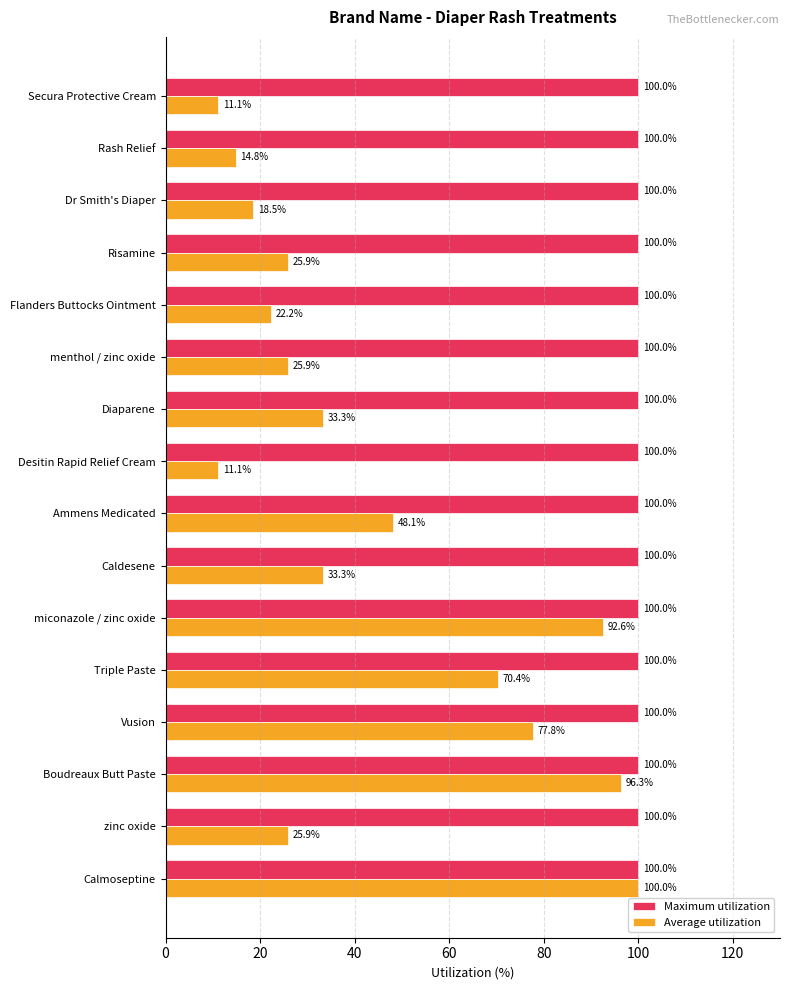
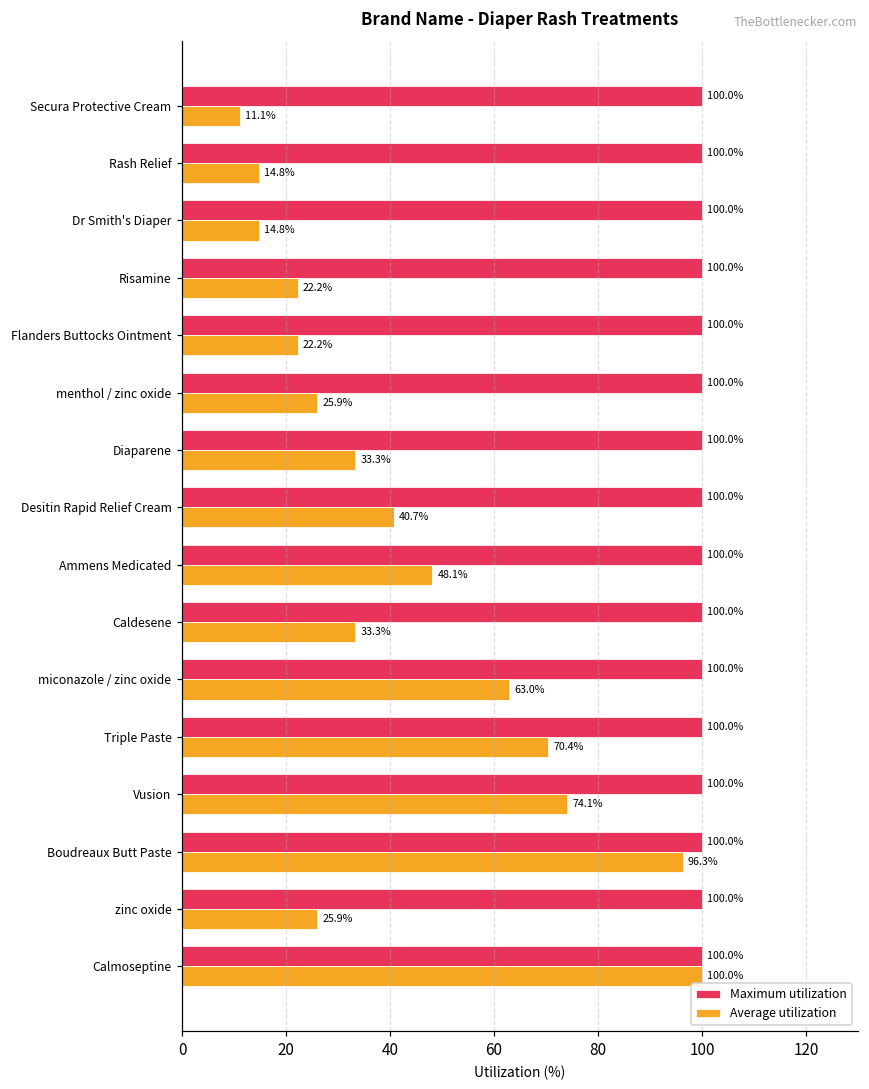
Average utilization, Dr Smith's Diaper: 18.5% -> 14.8%
Average utilization, Risamine: 25.9% -> 22.2%
Average utilization, Desitin Rapid Relief Cream: 11.1% -> 40.7%
Average utilization, miconazole / zinc oxide: 92.6% -> 63.0%
Average utilization, Vusion: 77.8% -> 74.1%
